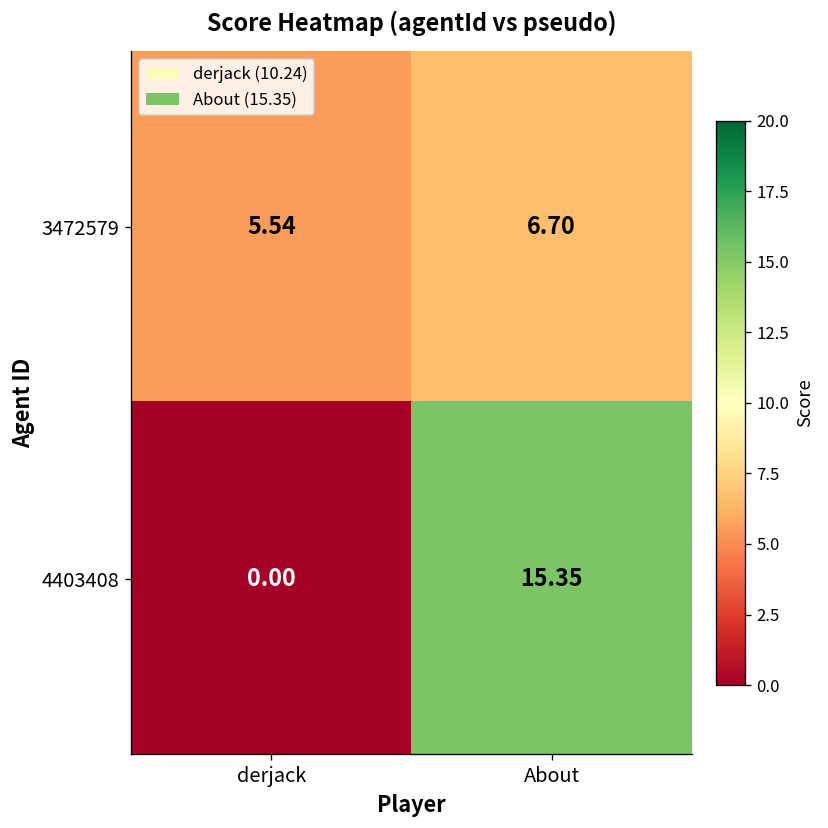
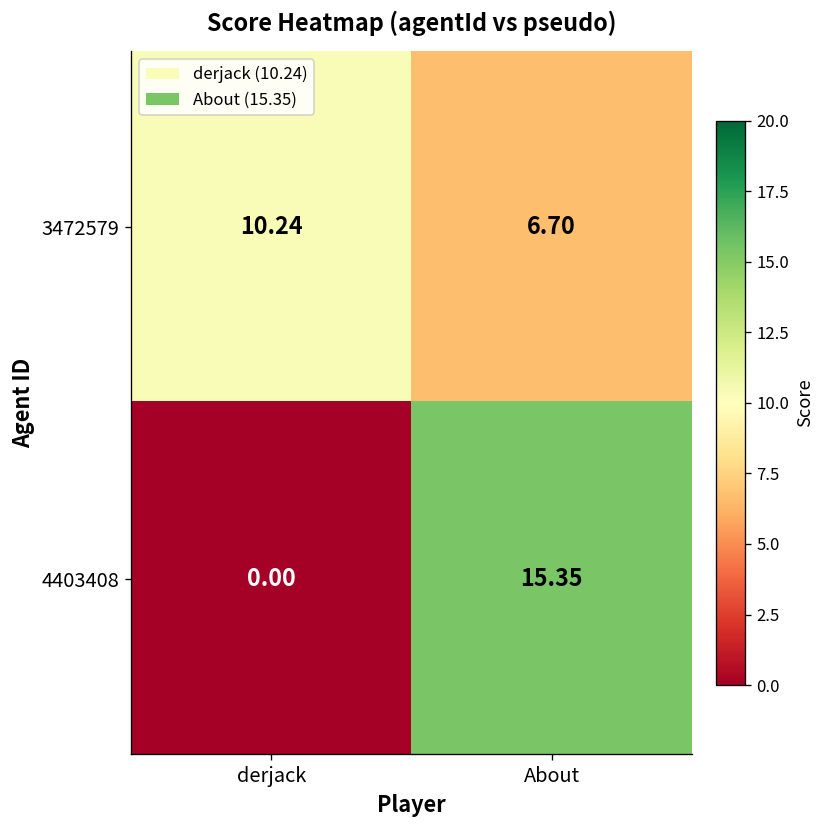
3472579, derjack: 5.54 -> 10.24
